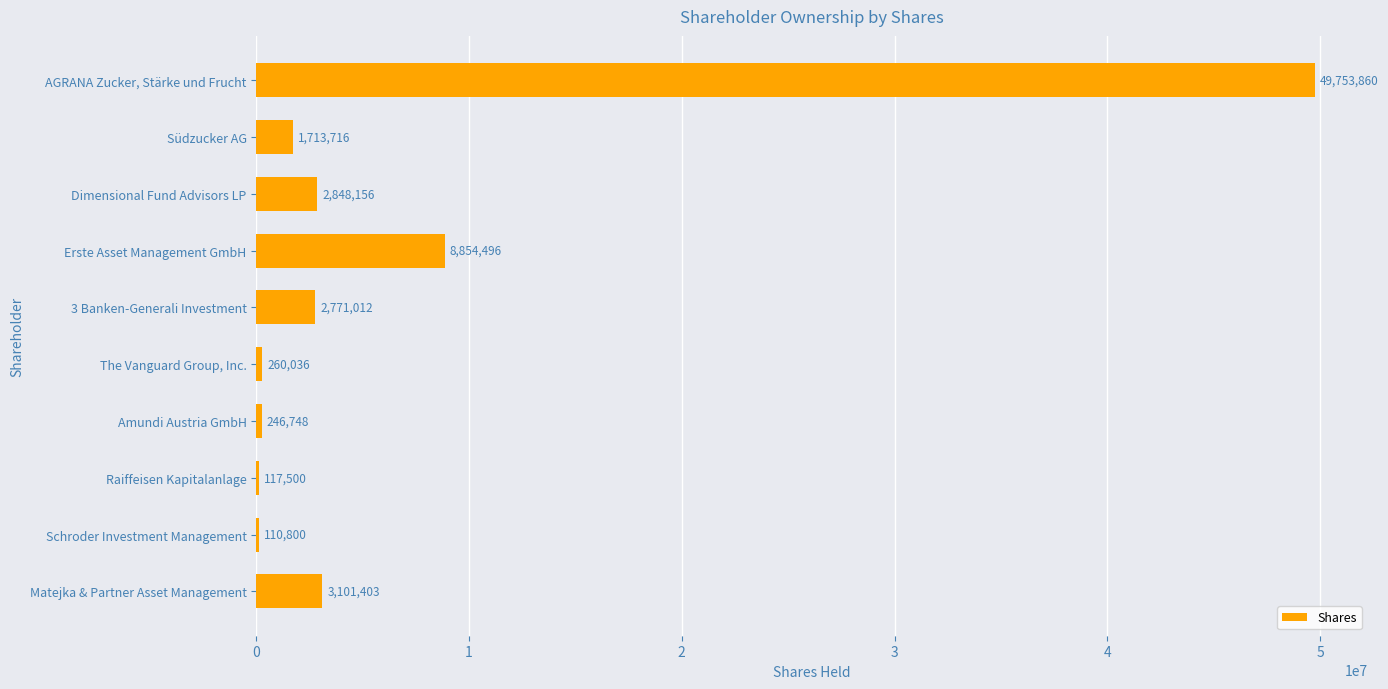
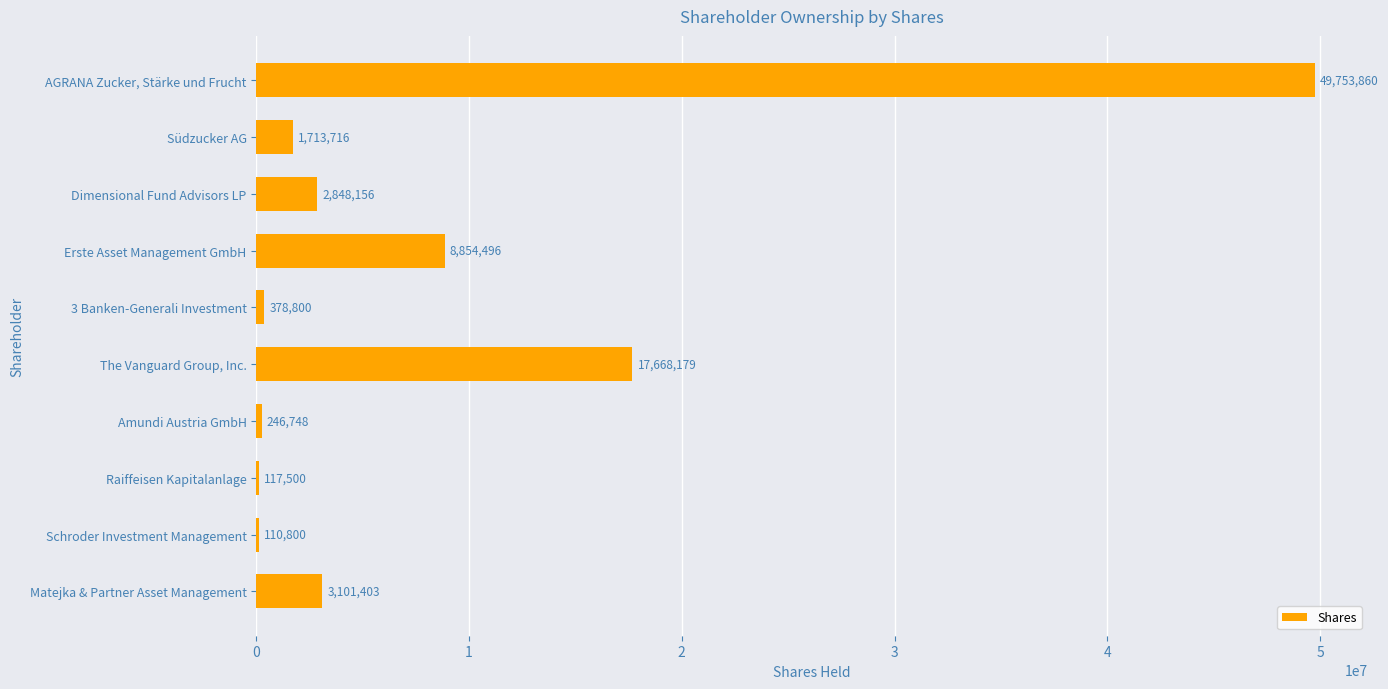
3 Banken-Generali Investment: 2,771,012 -> 378,800
The Vanguard Group, Inc.: 260,036 -> 17,668,179
